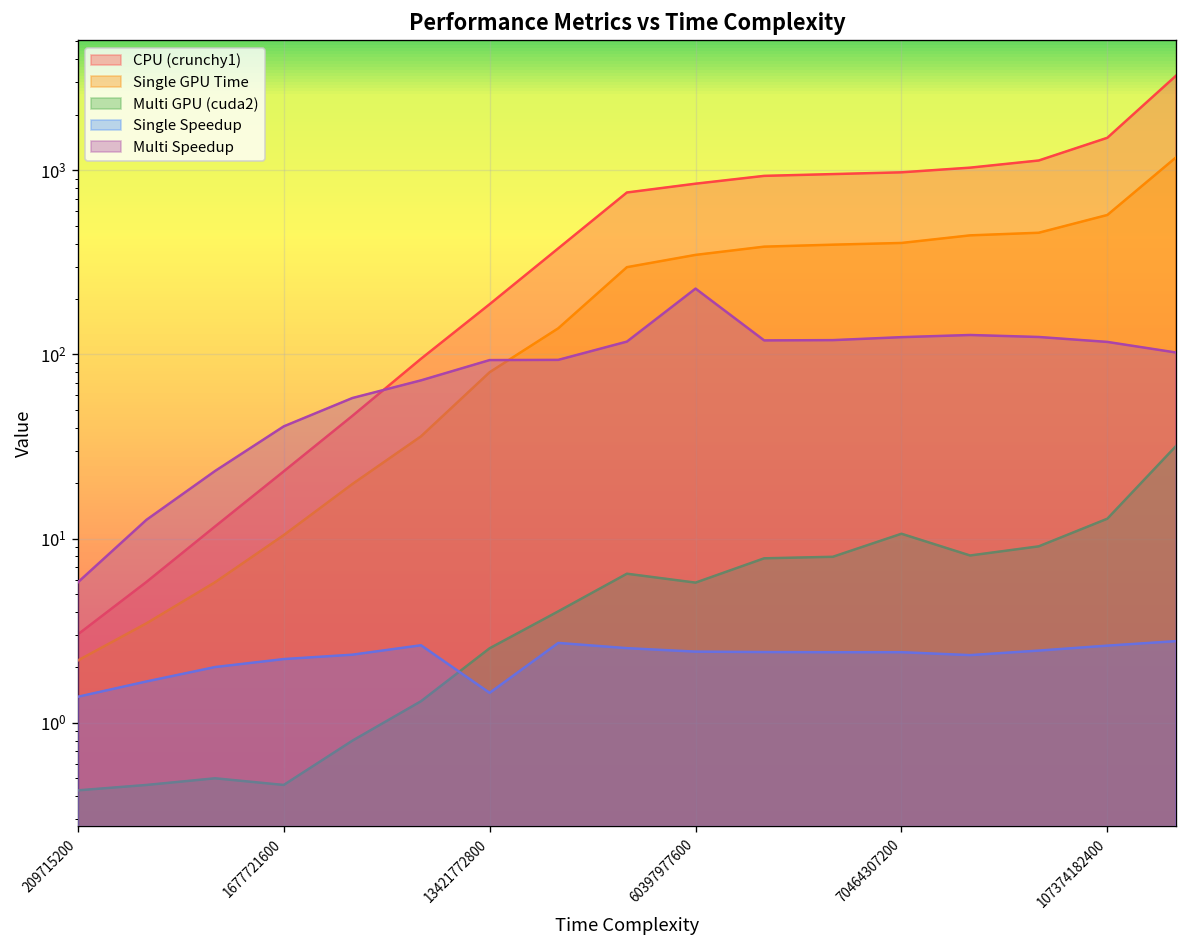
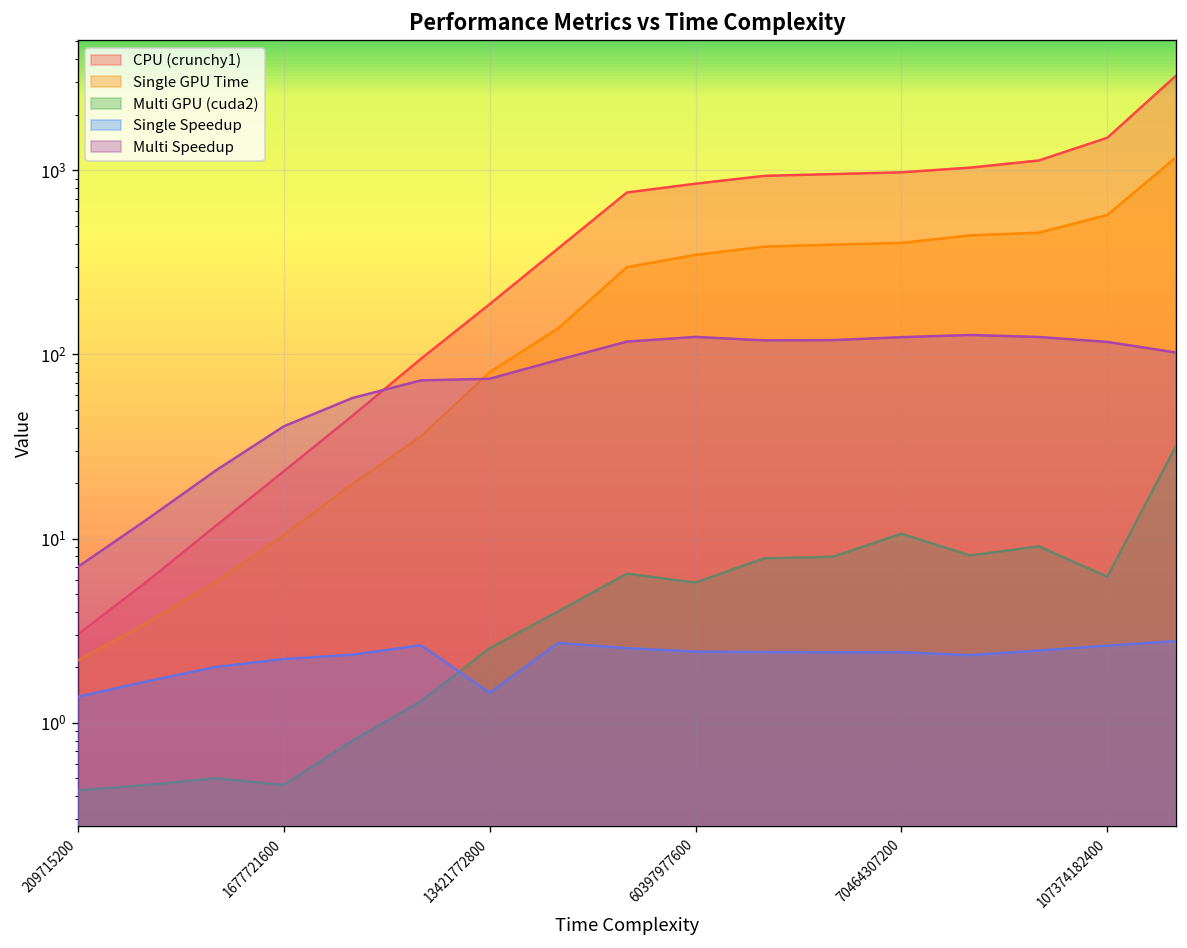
Multi Speedup, 209715200: 5.8 -> 7
Multi Speedup, 13421772800: 90 -> 70
Multi Speedup, 60397977600: 230 -> 120
Multi GPU (cuda2), 107374182400: 13 -> 6.2
